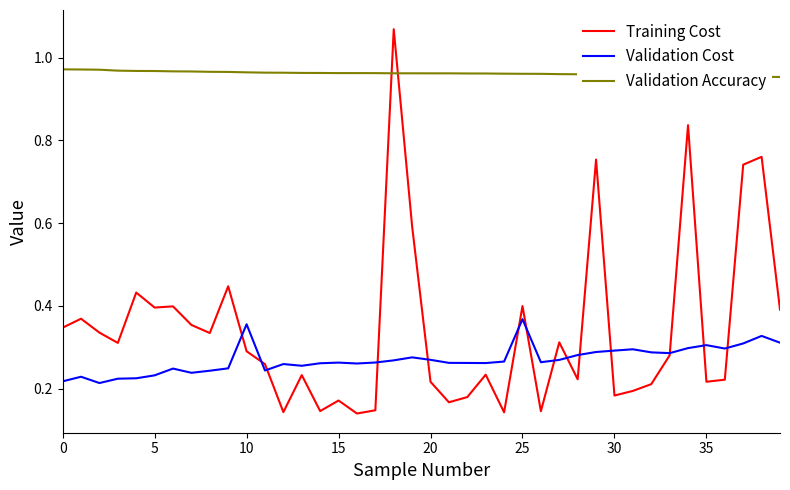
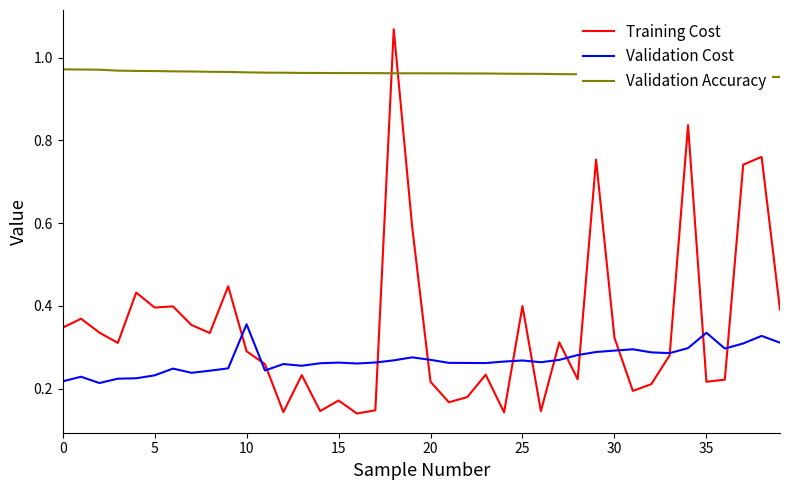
Validation Cost, 25: 0.37 -> 0.27
Training Cost, 30: 0.18 -> 0.32
Validation Cost, 35: 0.30 -> 0.33
